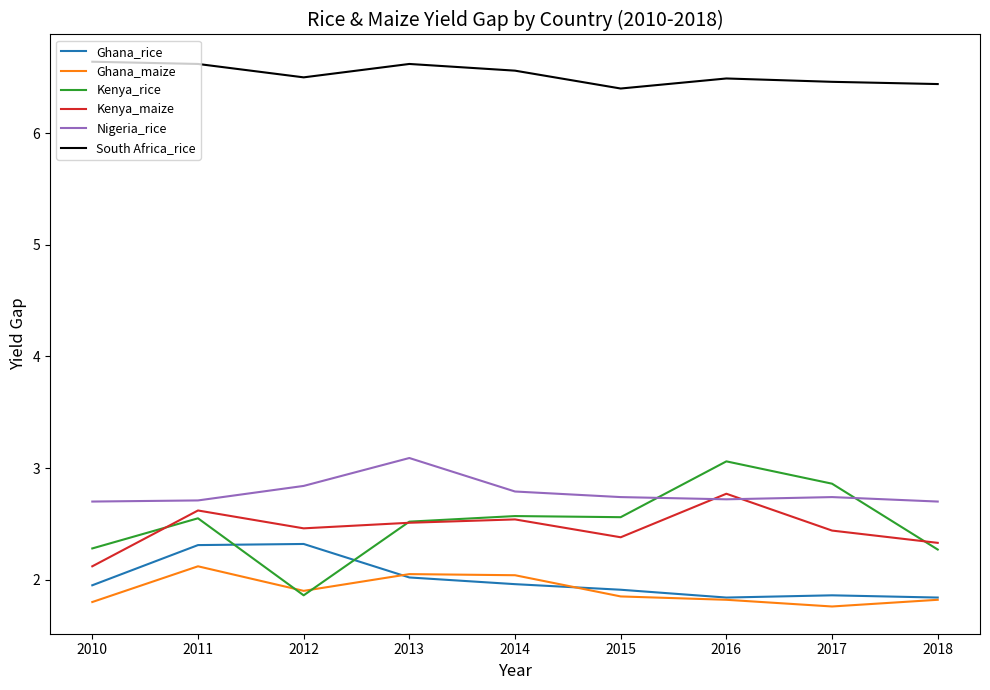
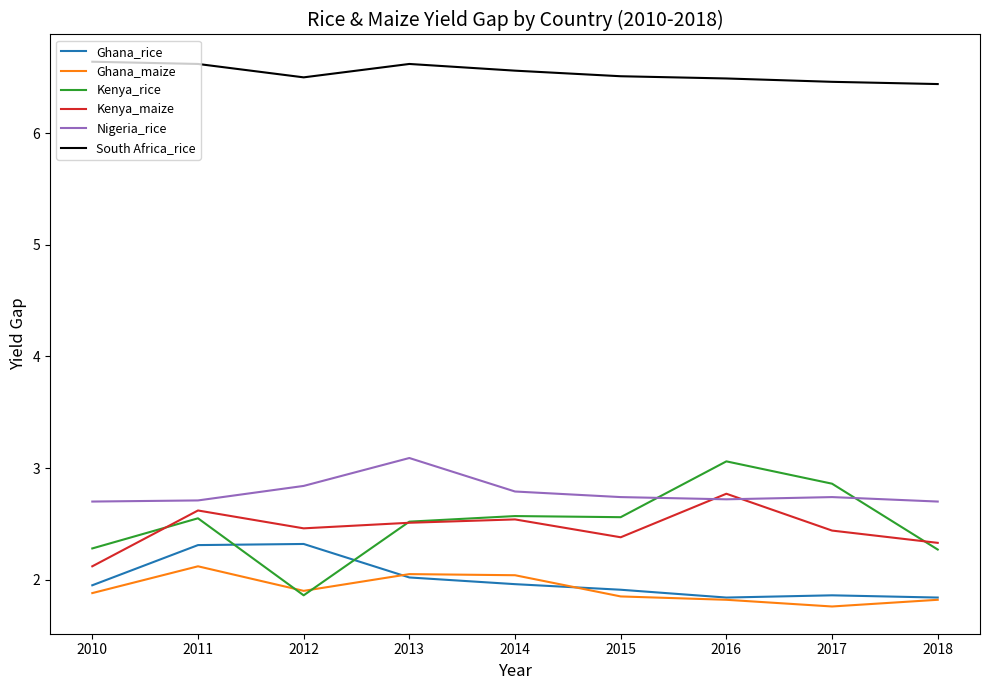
Ghana_maize, 2010: 1.80 -> 1.88
South Africa_rice, 2015: 6.40 -> 6.51
